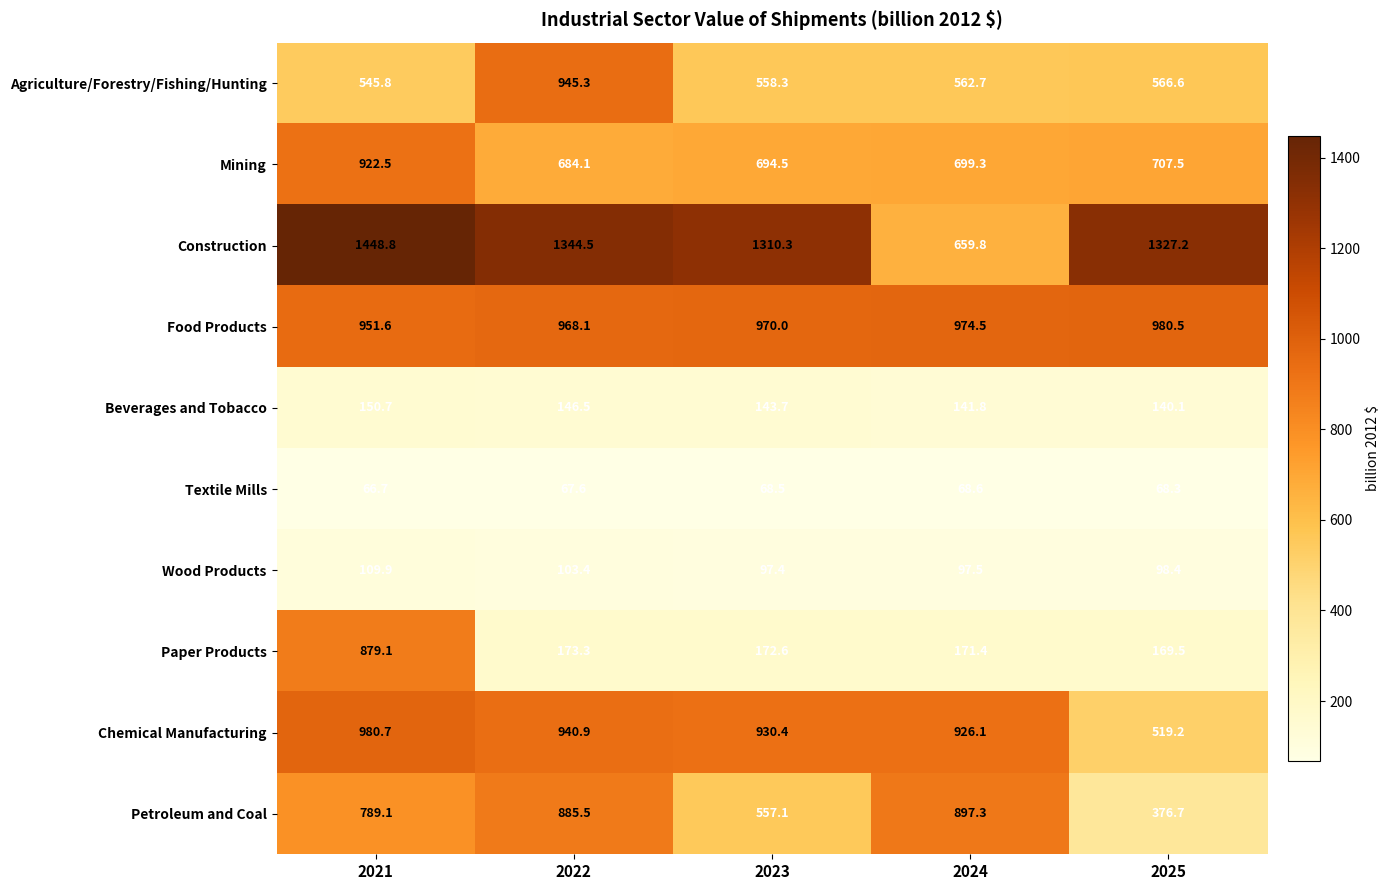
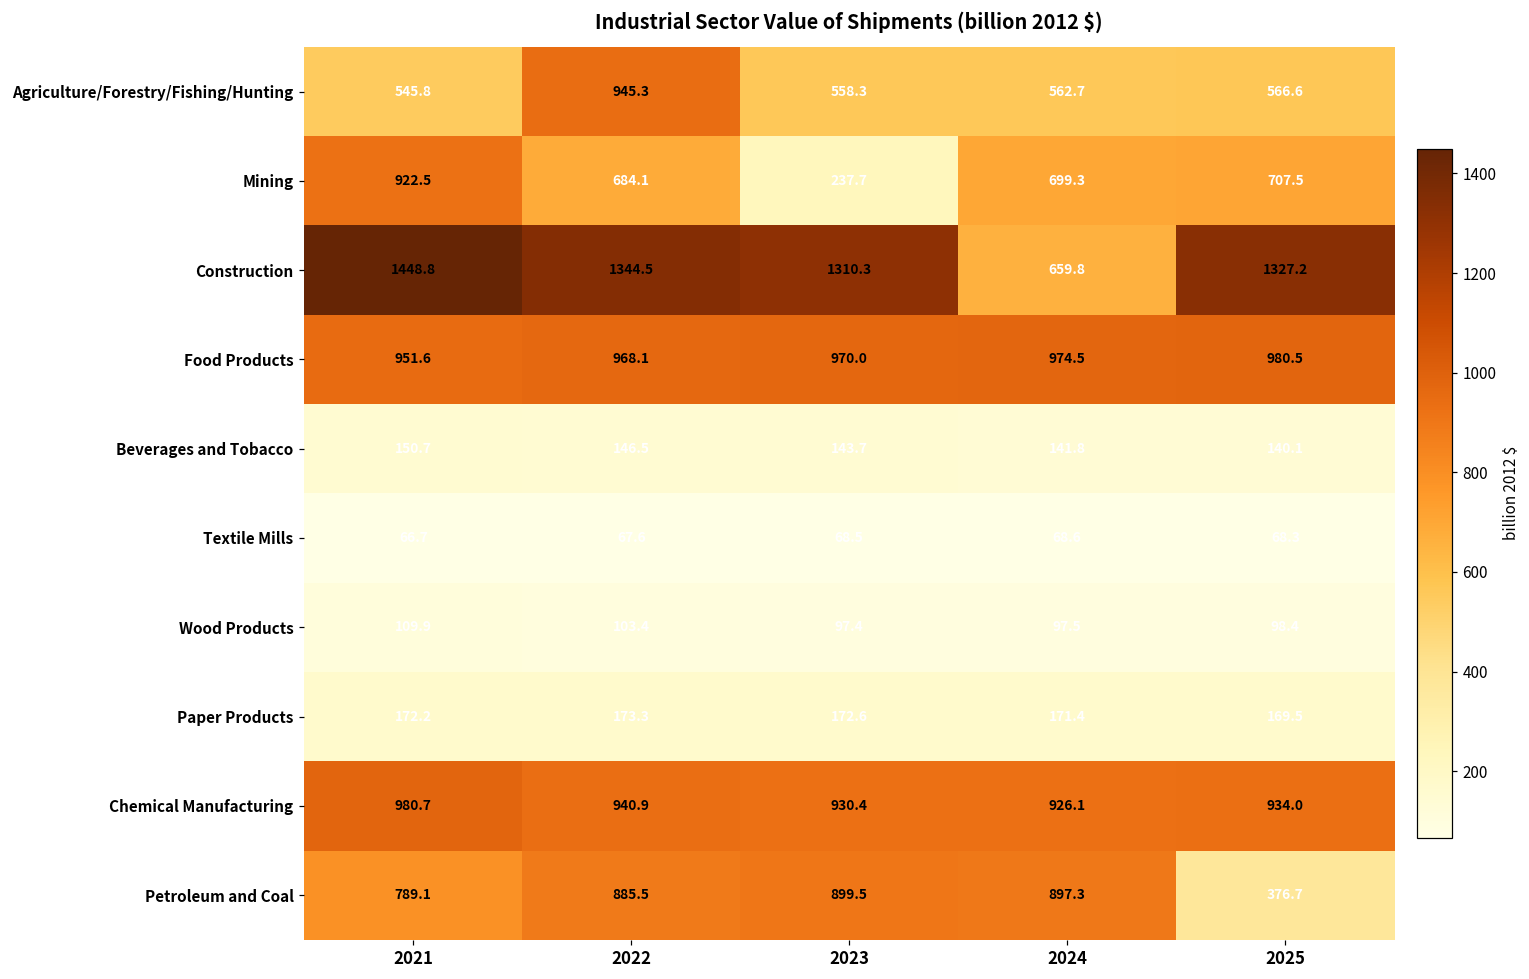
Mining, 2023: 694.5 -> 237.7
Paper Products, 2021: 879.1 -> 172.2
Chemical Manufacturing, 2025: 519.2 -> 934.0
Petroleum and Coal, 2023: 557.1 -> 899.5
